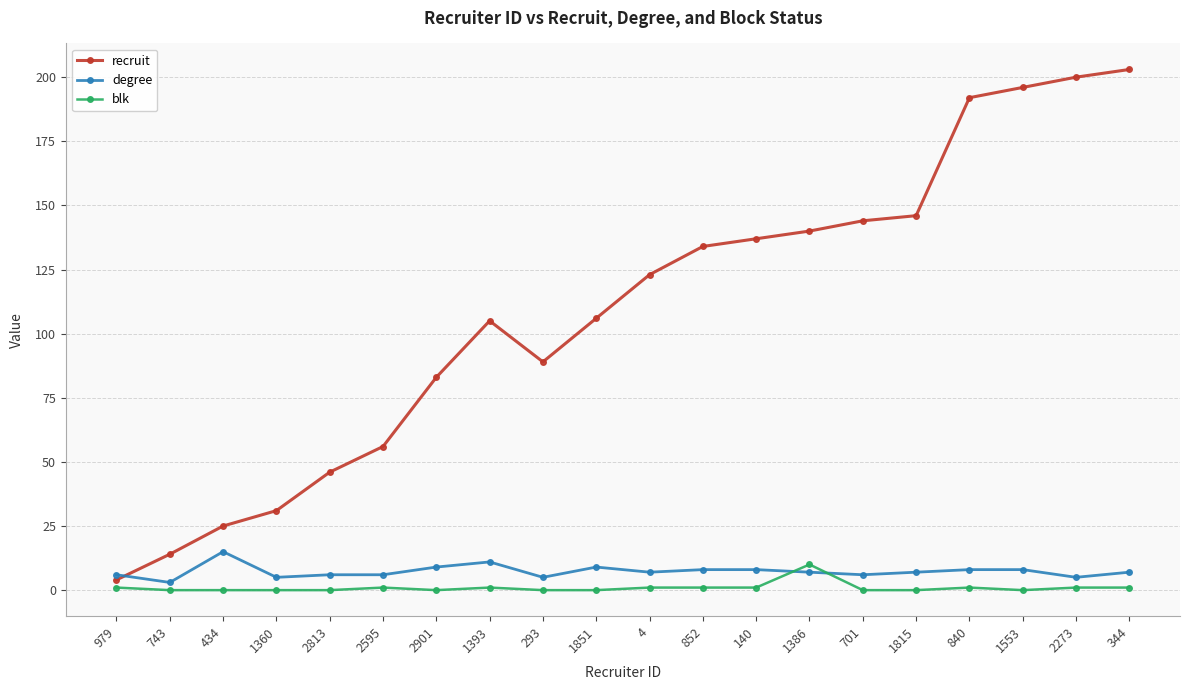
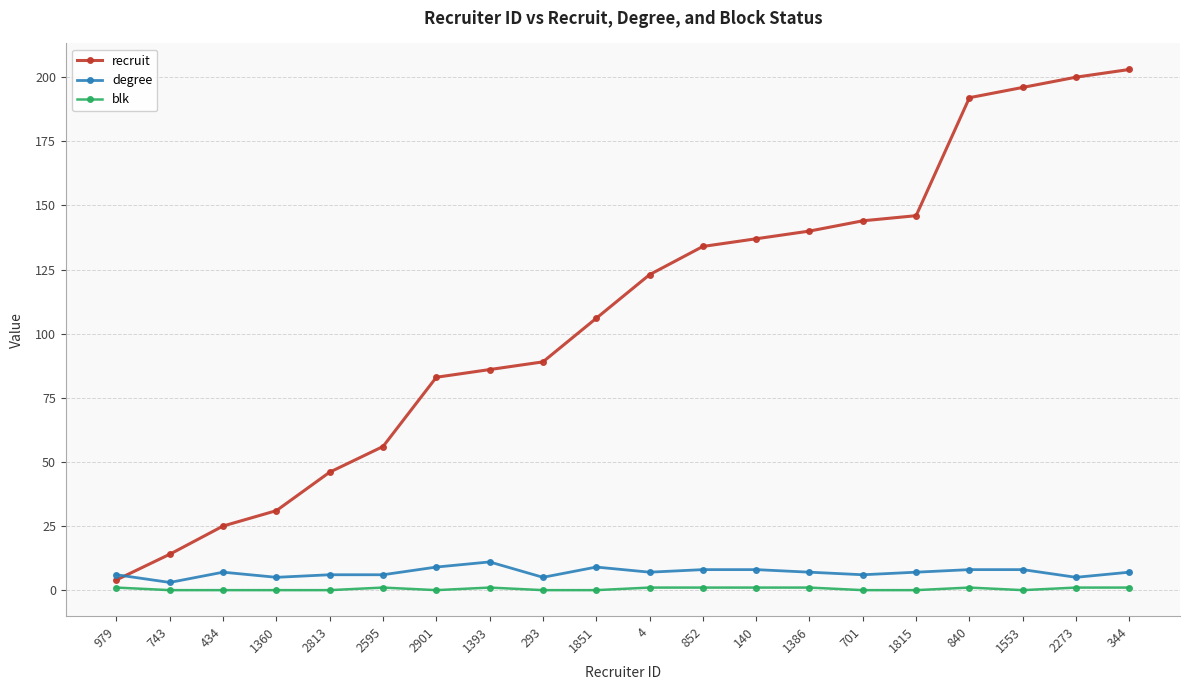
degree, 434: 15 -> 7
recruit, 1393: 105 -> 86
blk, 1386: 10 -> 1
